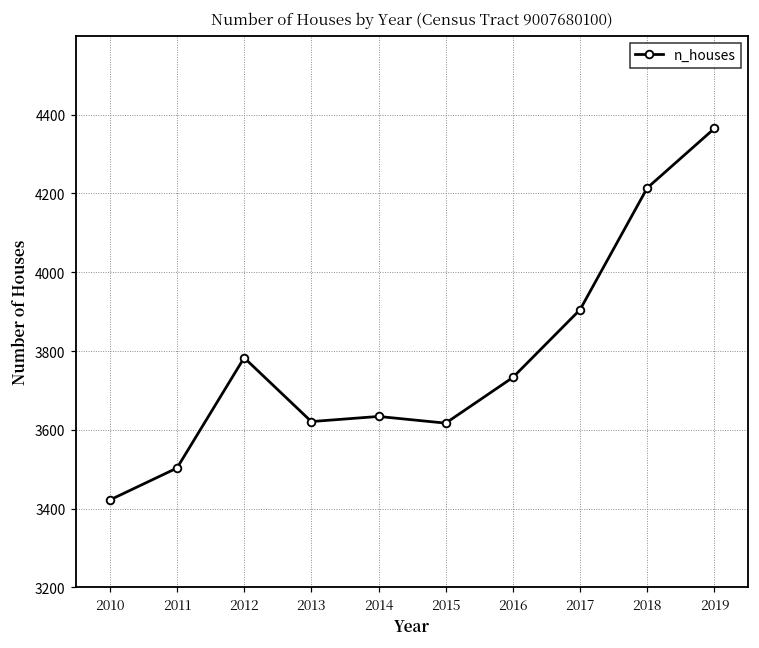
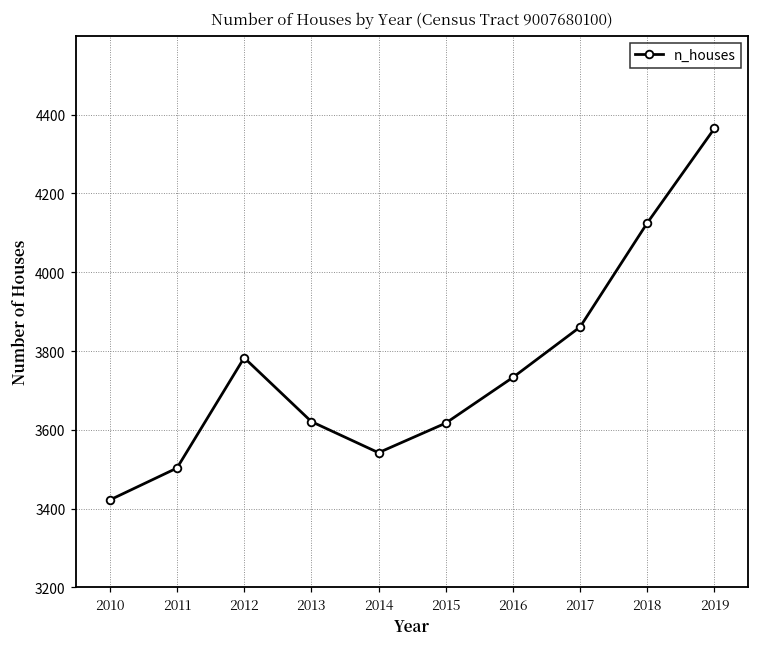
2014: 3630 -> 3540
2017: 3910 -> 3860
2018: 4210 -> 4130
